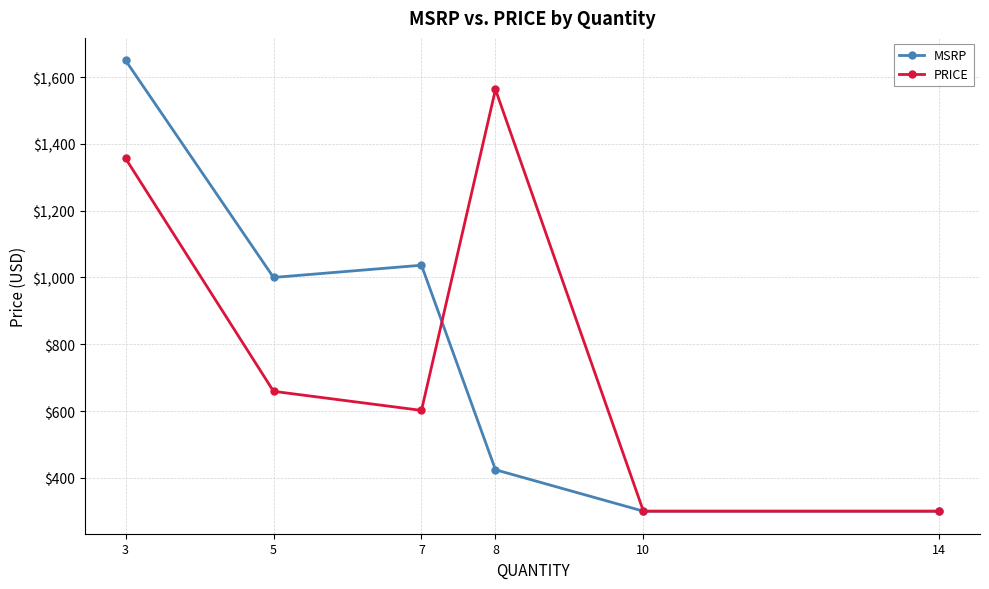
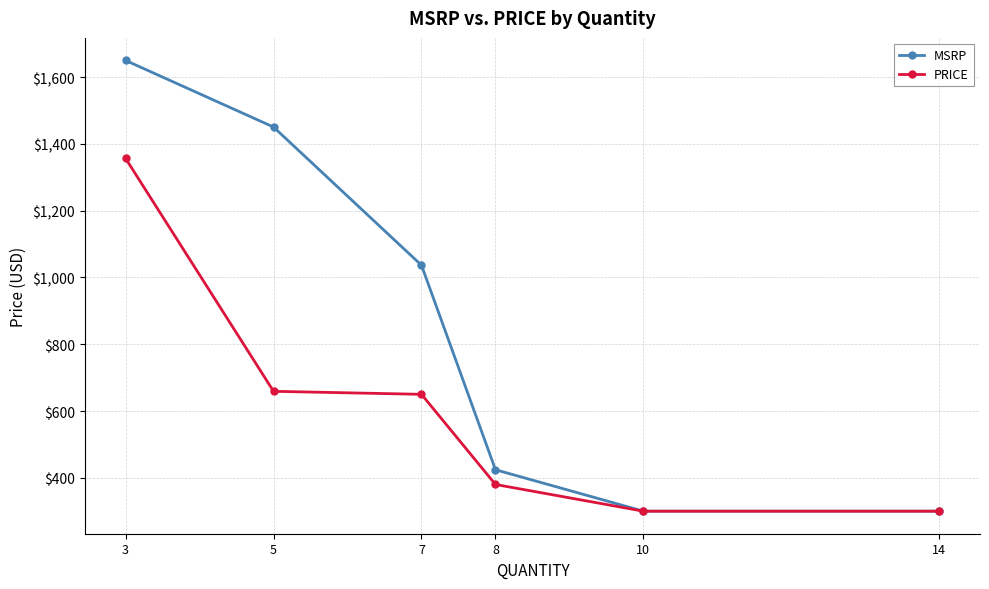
MSRP, 5: $1,000 -> $1,450
PRICE, 7: $600 -> $650
PRICE, 8: $1,560 -> $380
